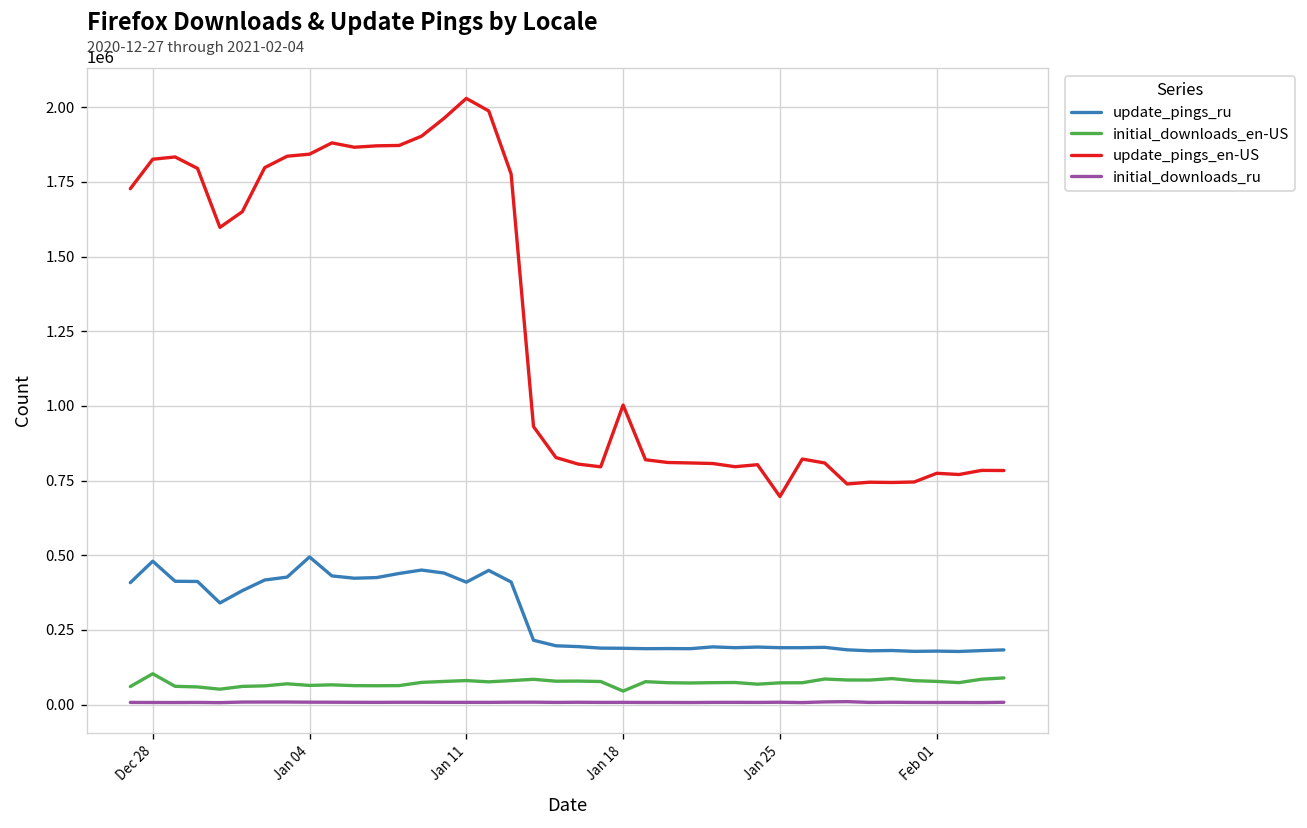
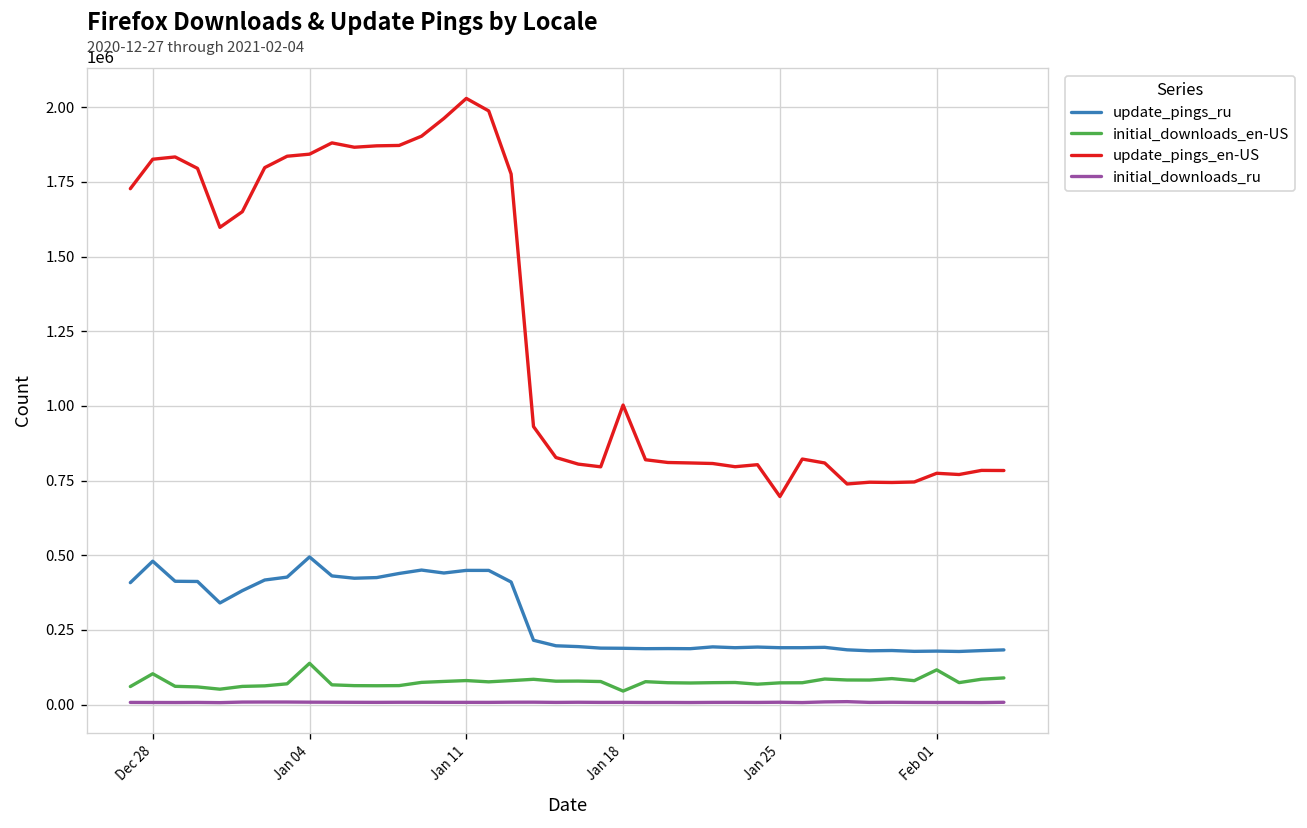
initial_downloads_en-US, Jan 04: 60000 -> 140000
update_pings_ru, Jan 11: 410000 -> 450000
initial_downloads_en-US, Feb 01: 80000 -> 120000
